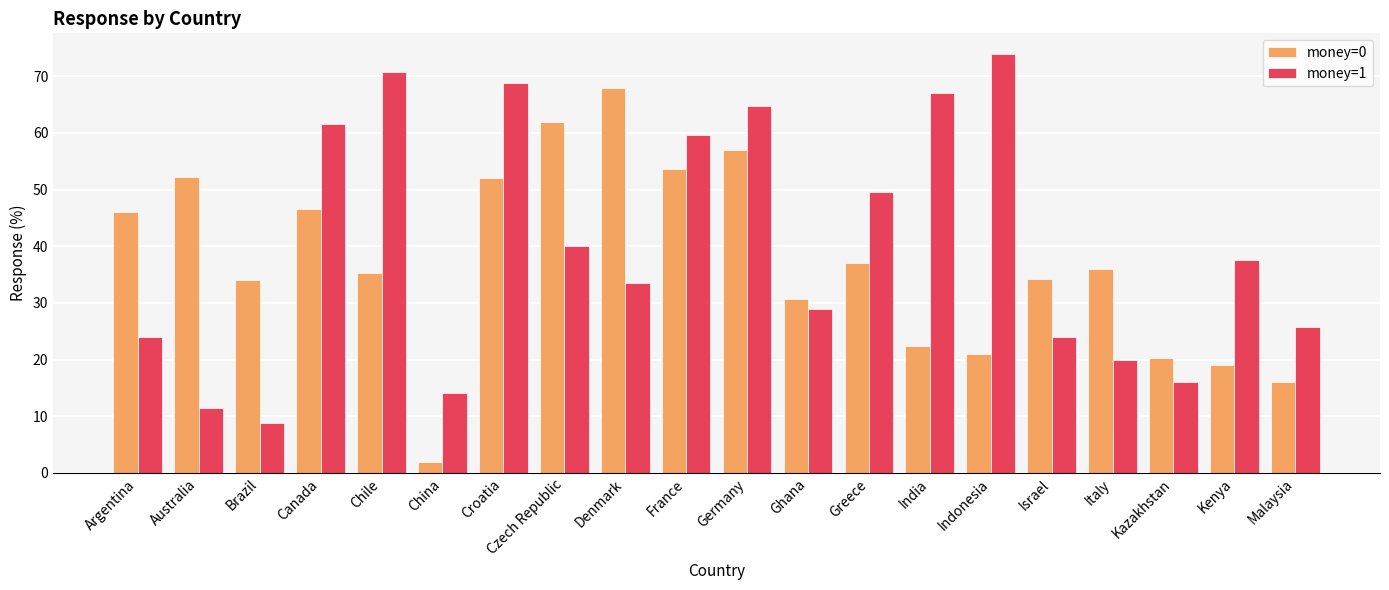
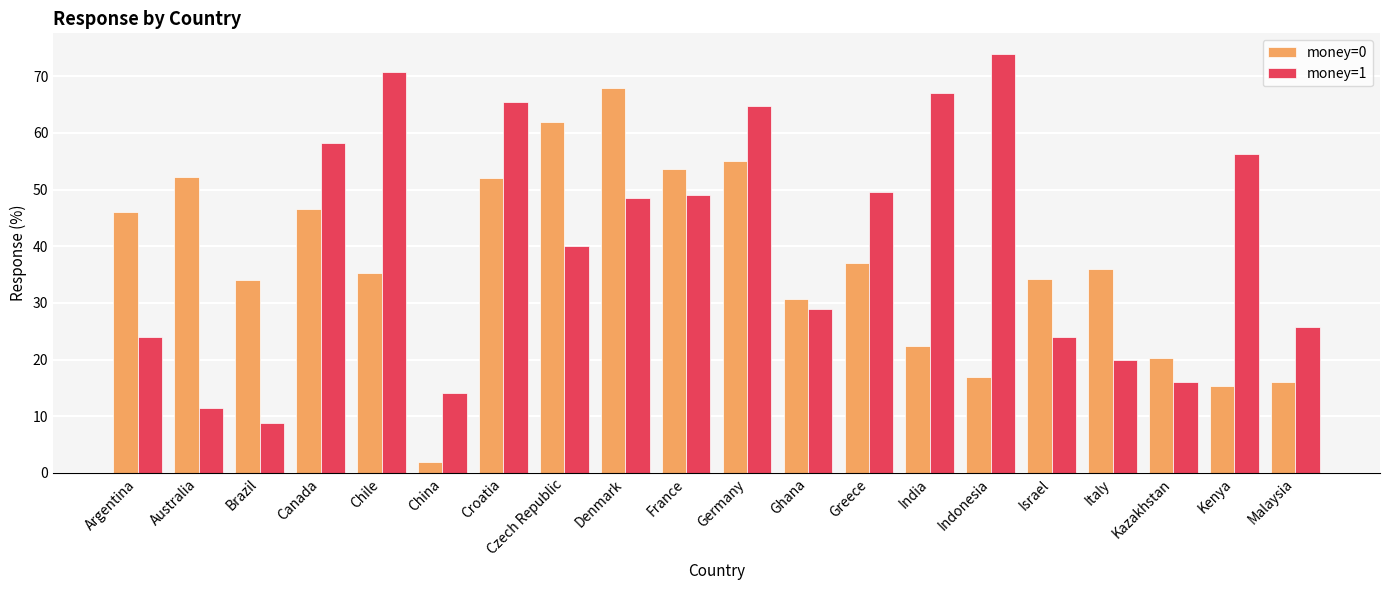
money=1, Canada: 62 -> 58
money=1, Croatia: 69 -> 66
money=1, Denmark: 34 -> 49
money=1, France: 60 -> 49
money=0, Germany: 57 -> 55
money=0, Indonesia: 21 -> 17
money=0, Kenya: 19 -> 15
money=1, Kenya: 38 -> 56
